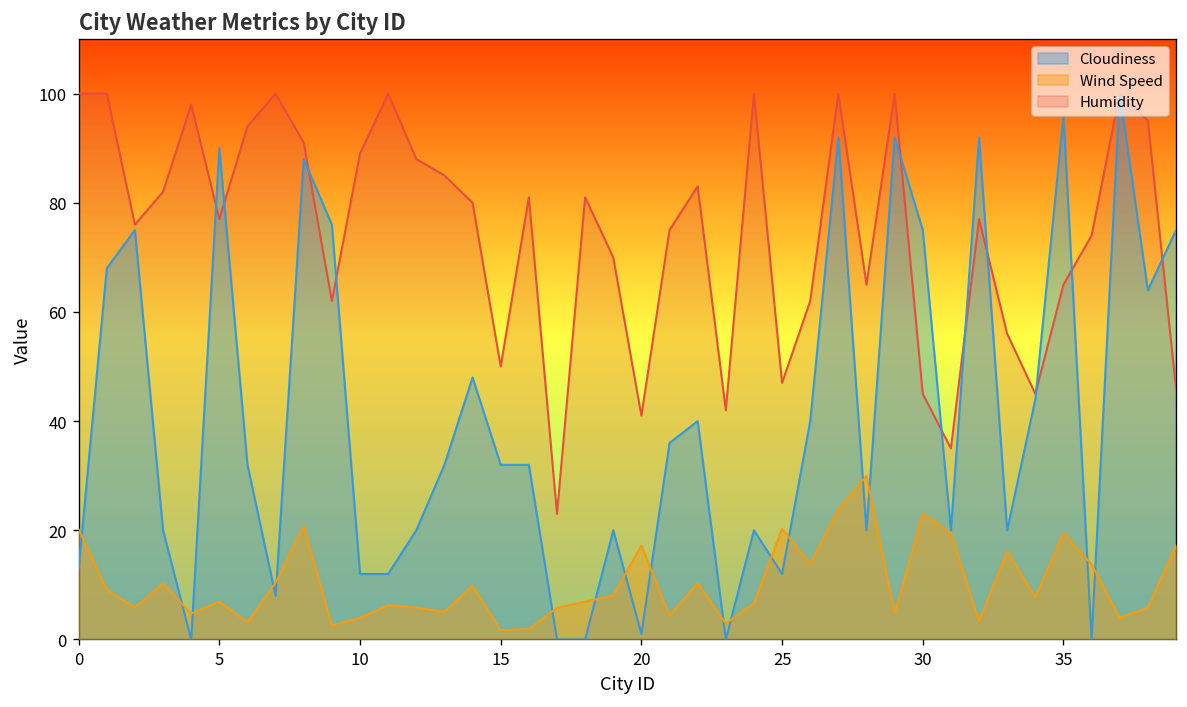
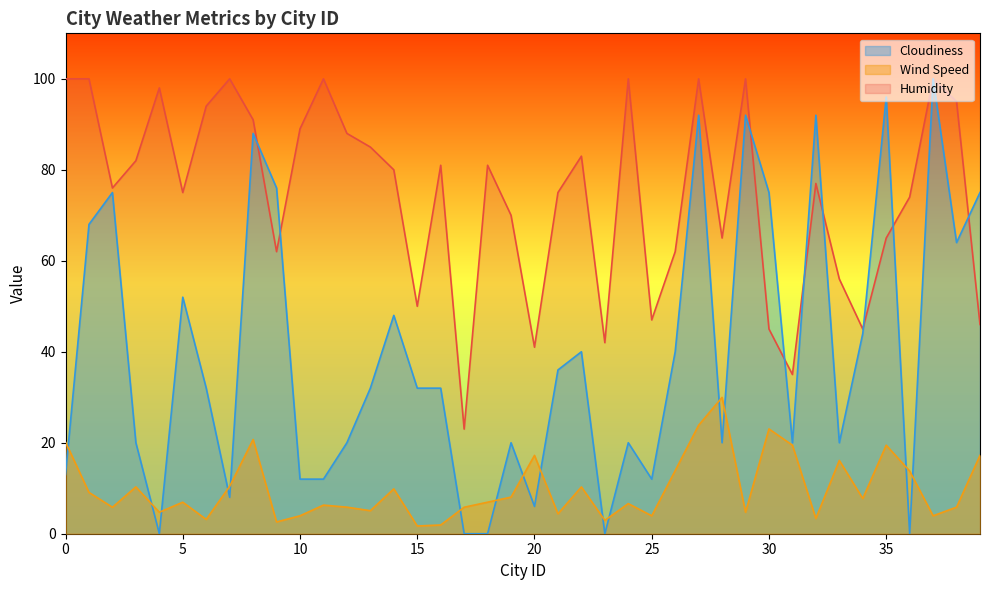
Cloudiness, 5: 90 -> 52
Humidity, 5: 77 -> 75
Cloudiness, 20: 1 -> 6
Wind Speed, 25: 20 -> 4
